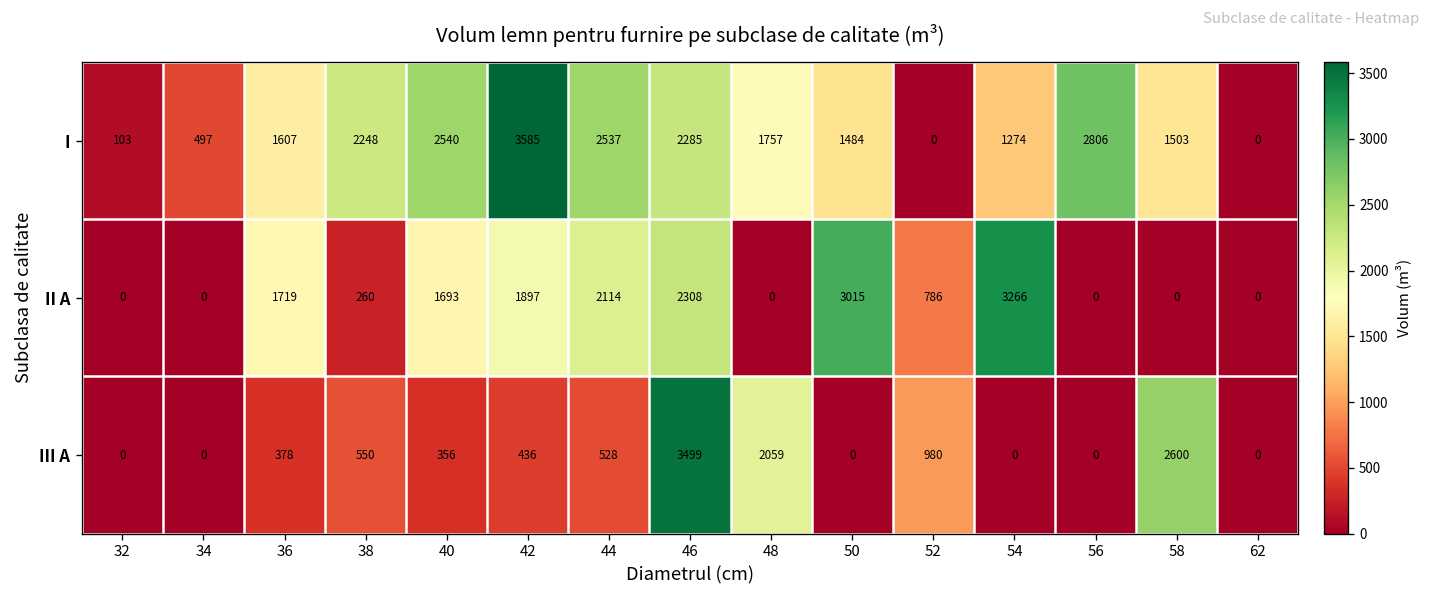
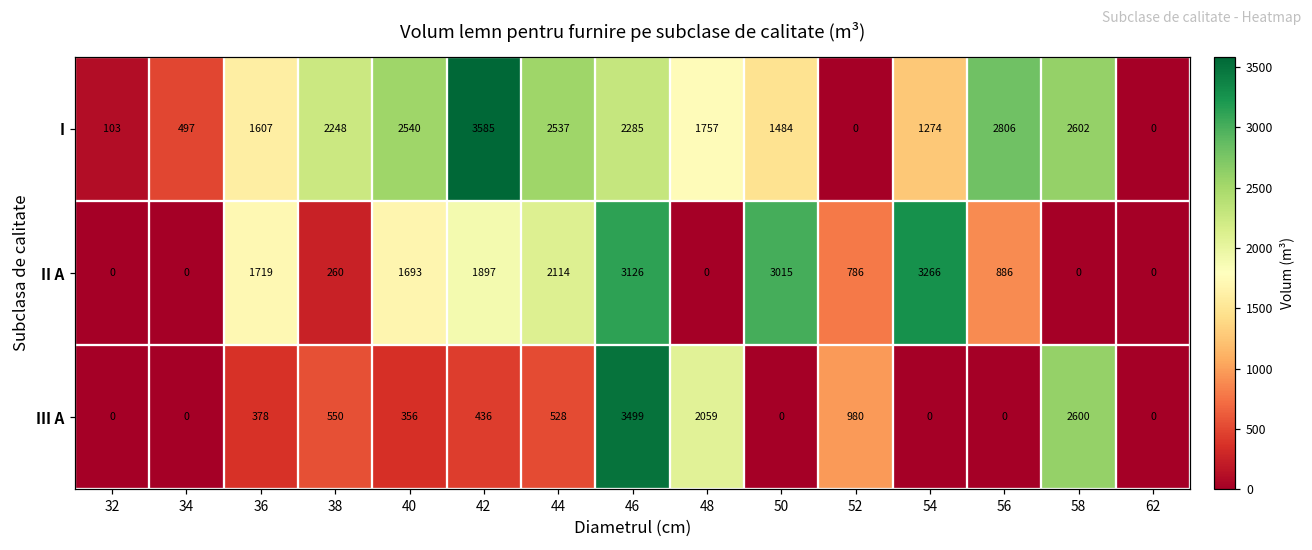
I, 58: 1503 -> 2602
II A, 46: 2308 -> 3126
II A, 56: 0 -> 886
